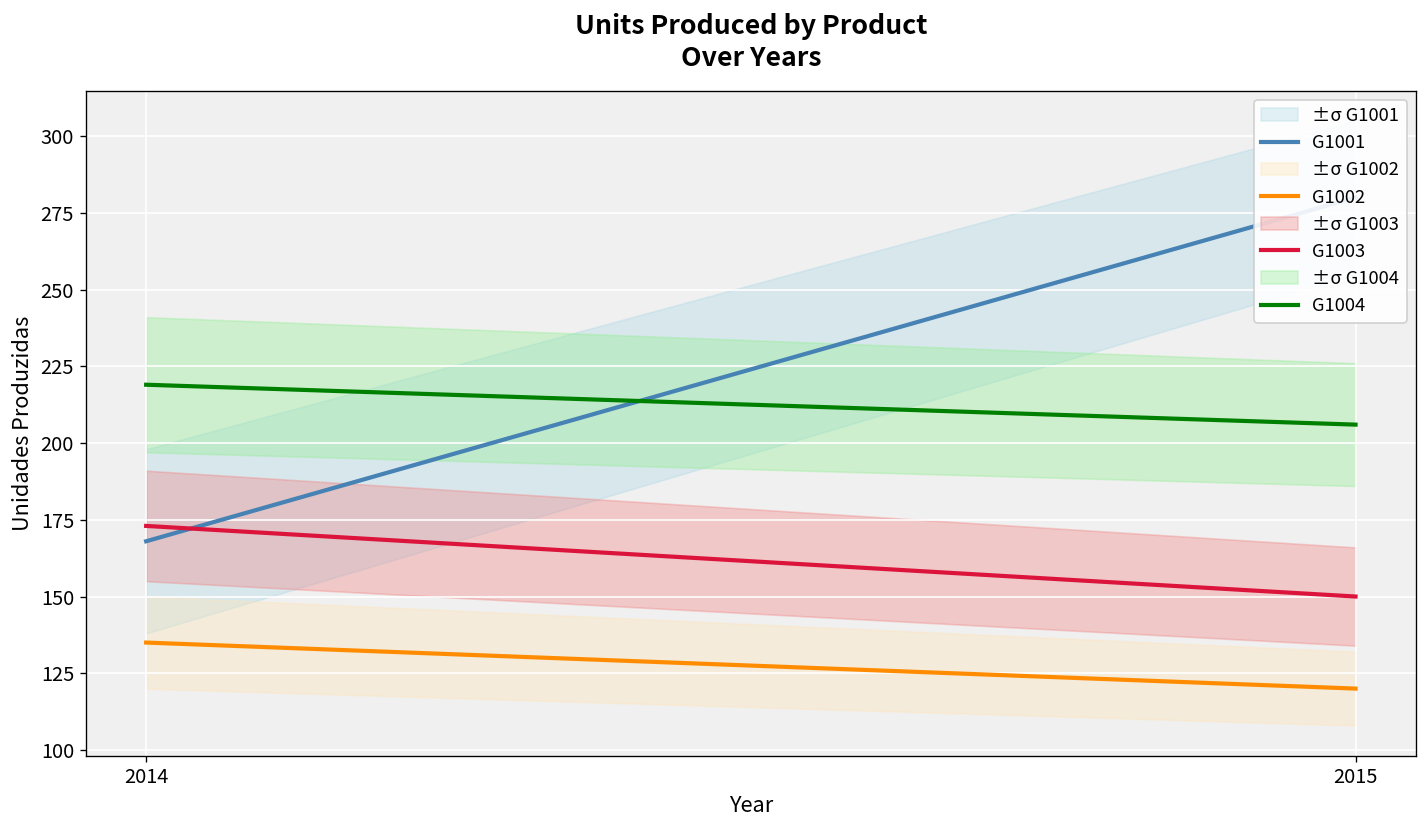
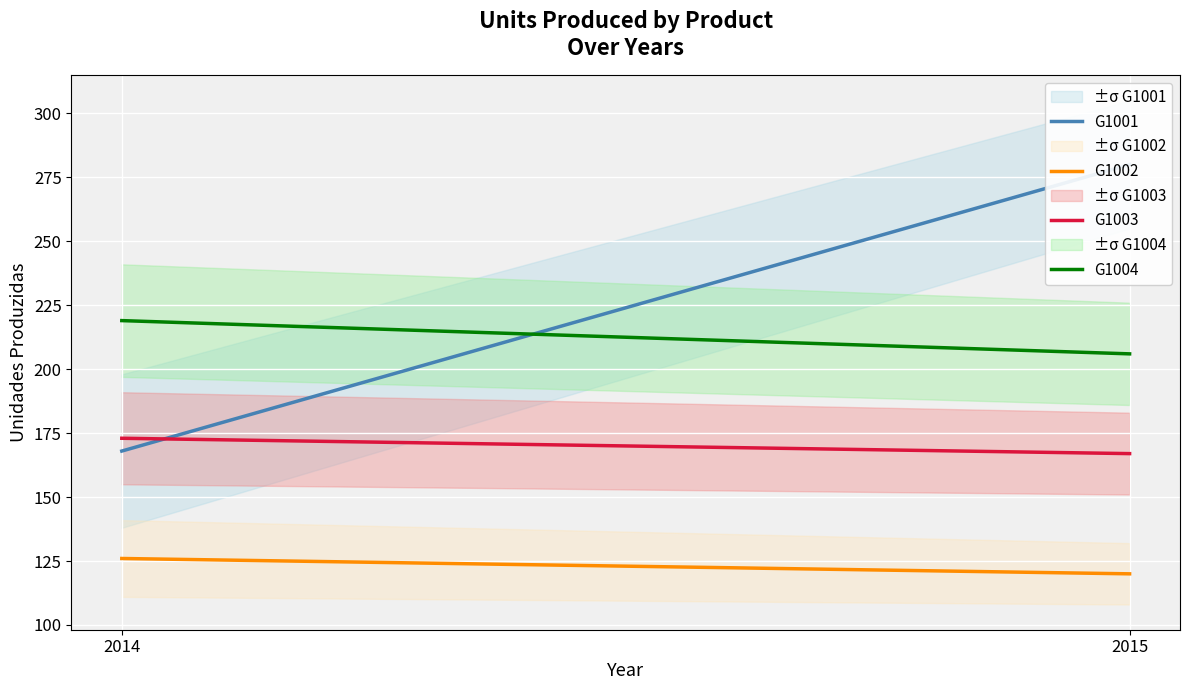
G1002, 2014: 135 -> 126
G1003, 2015: 150 -> 167
